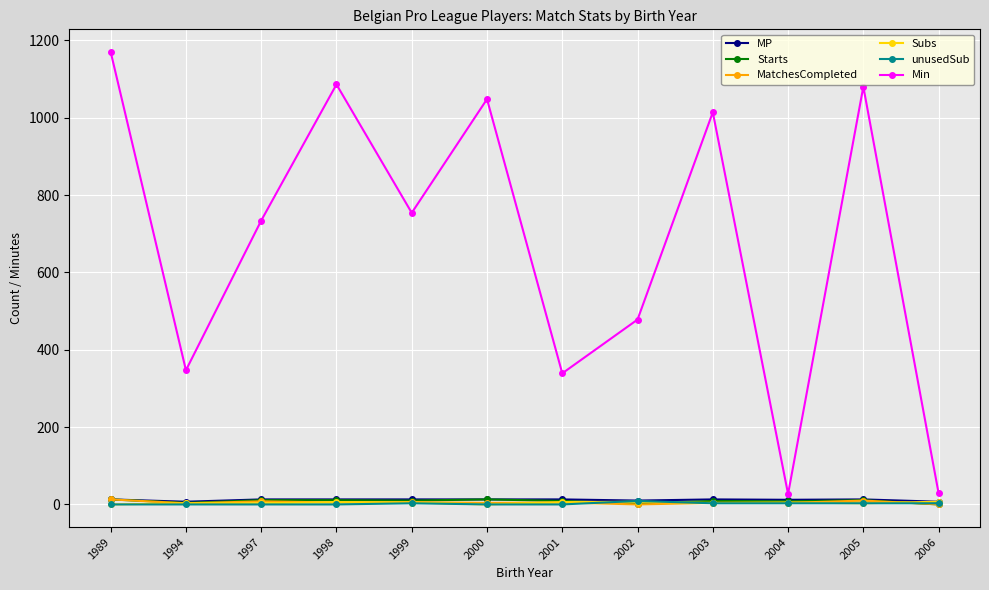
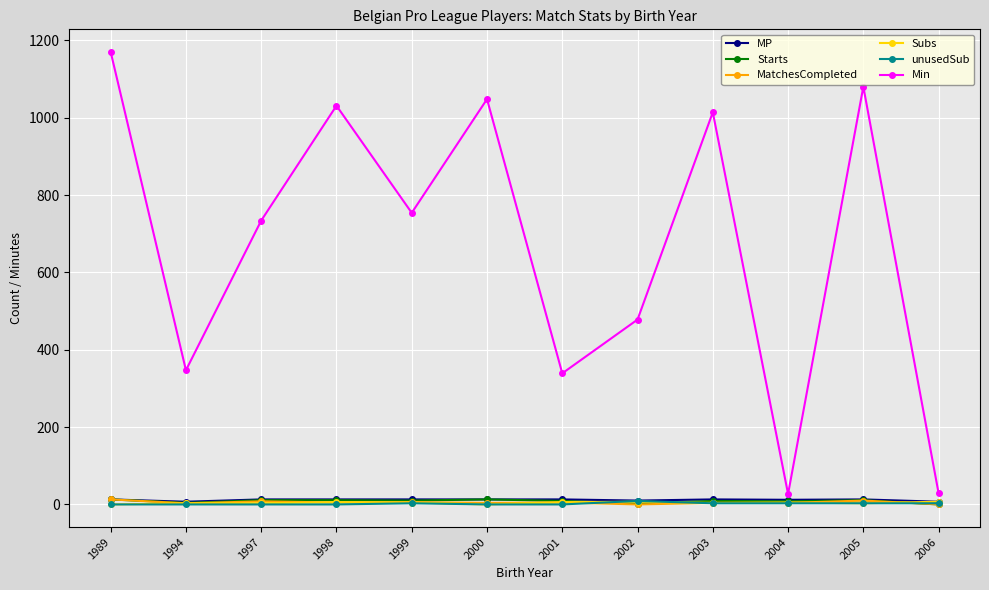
Min, 1998: 1090 -> 1030
